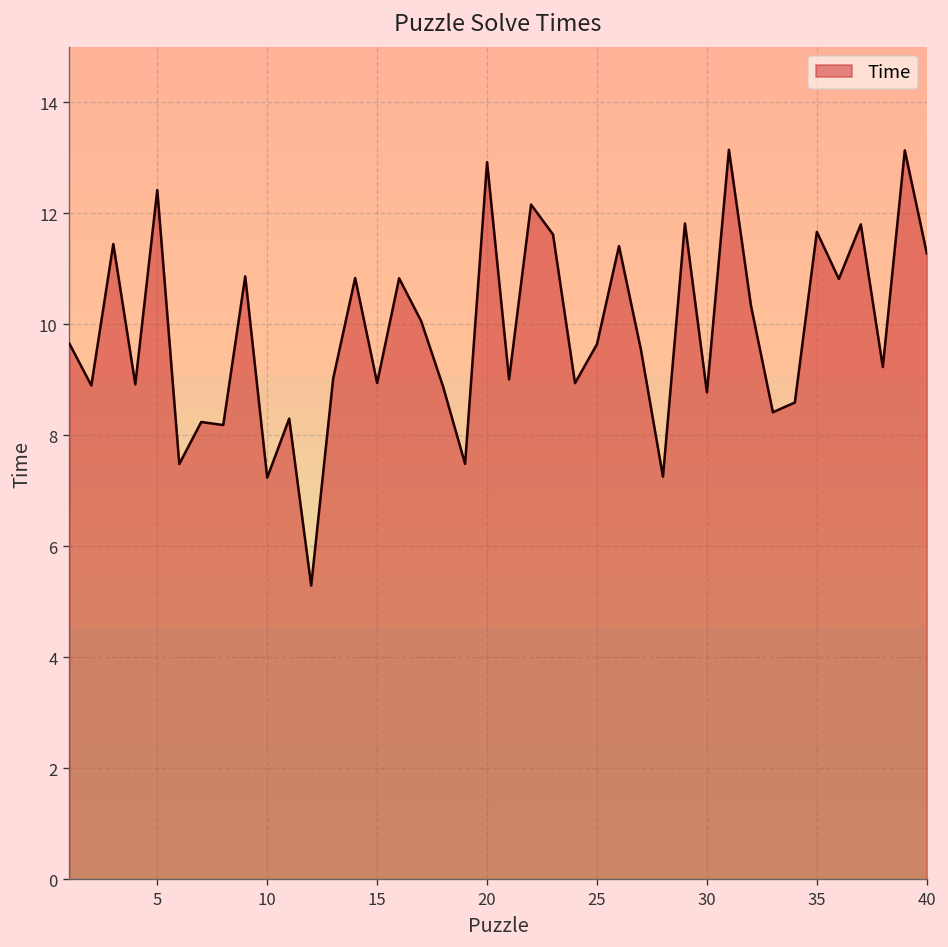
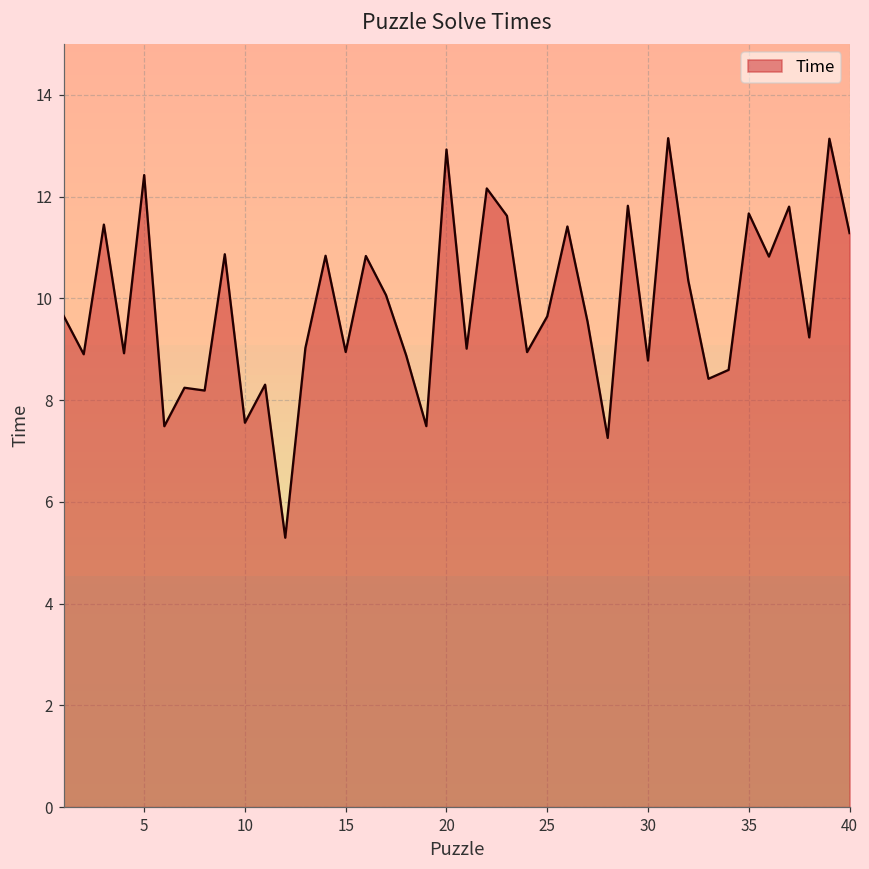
10: 7.2 -> 7.6
